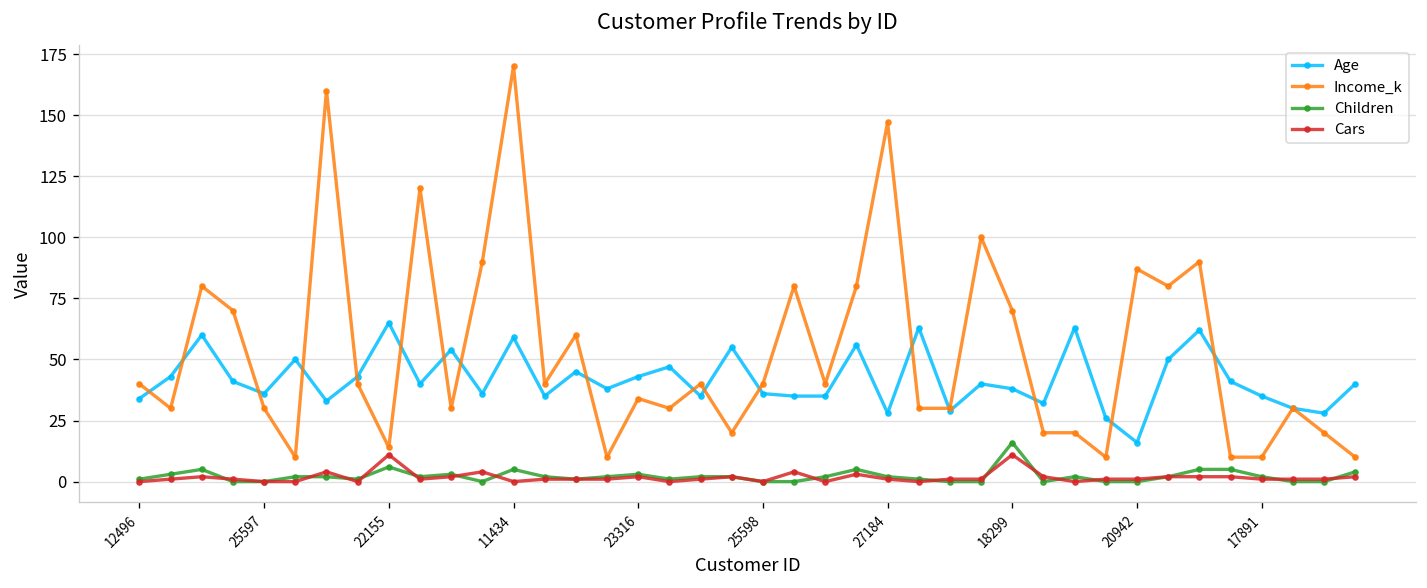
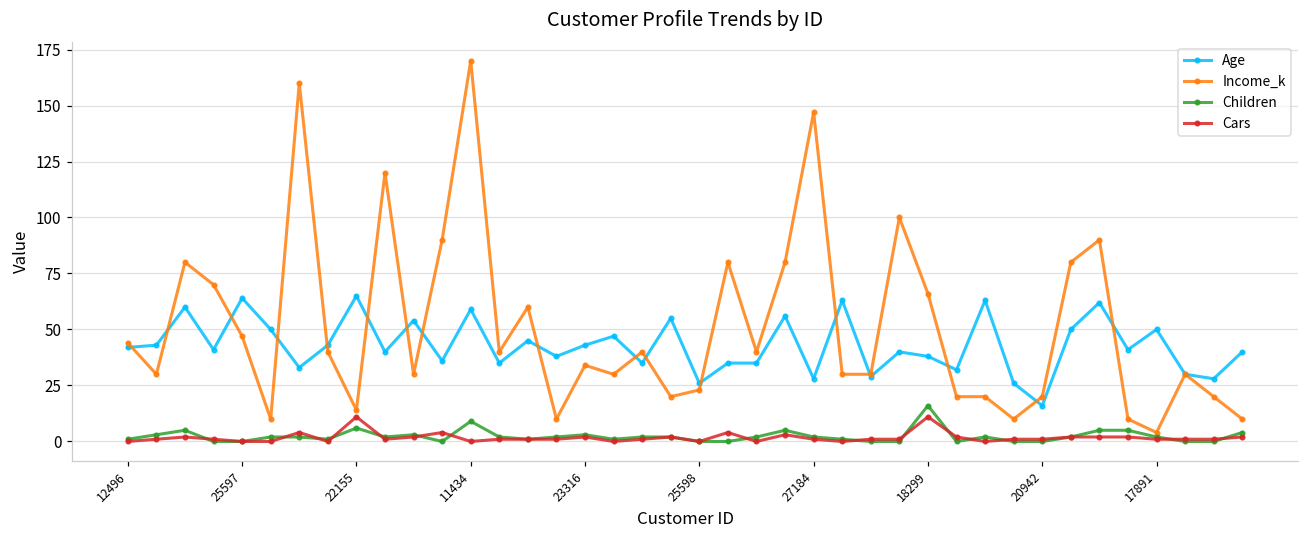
Age, 12496: 34 -> 42
Income_k, 12496: 40 -> 44
Age, 25597: 36 -> 64
Income_k, 25597: 30 -> 47
Children, 11434: 5 -> 9
Age, 25598: 36 -> 26
Income_k, 25598: 40 -> 23
Income_k, 18299: 70 -> 66
Income_k, 20942: 87 -> 20
Age, 17891: 35 -> 50
Income_k, 17891: 10 -> 4
